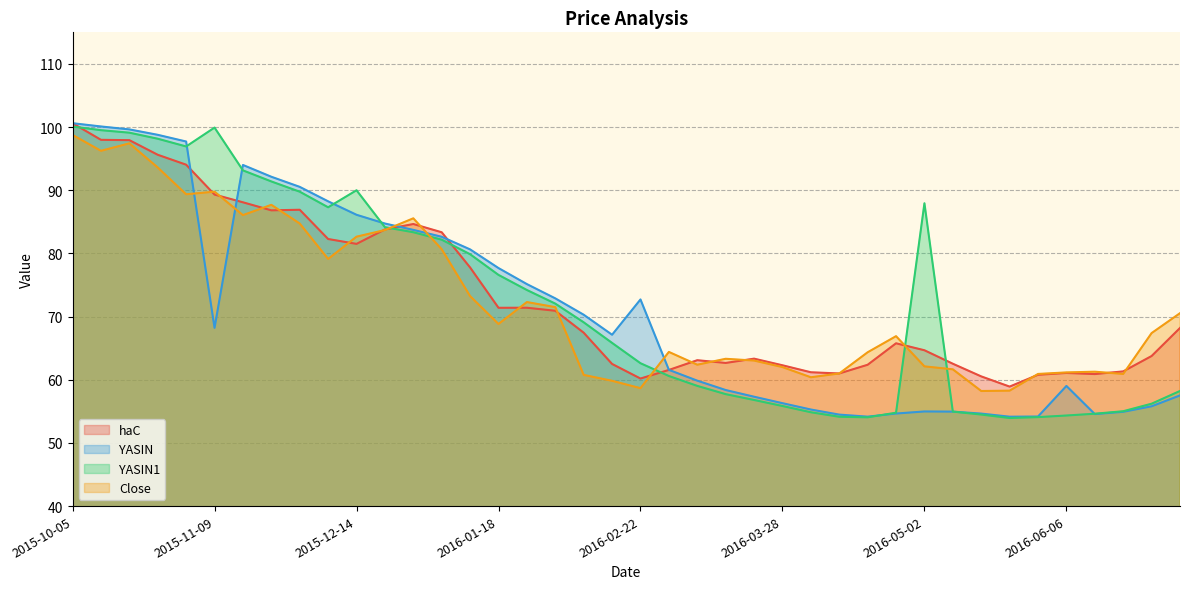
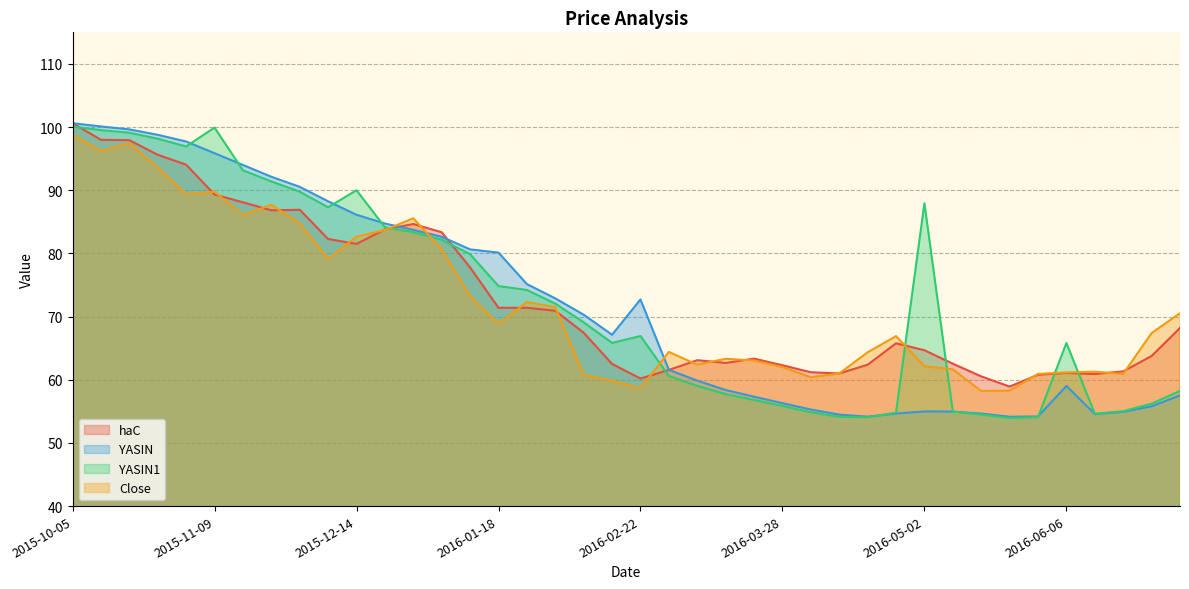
YASIN, 2015-11-09: 68 -> 96
YASIN, 2016-01-18: 78 -> 80
YASIN1, 2016-01-18: 77 -> 75
YASIN1, 2016-02-22: 63 -> 67
YASIN1, 2016-06-06: 54 -> 66
